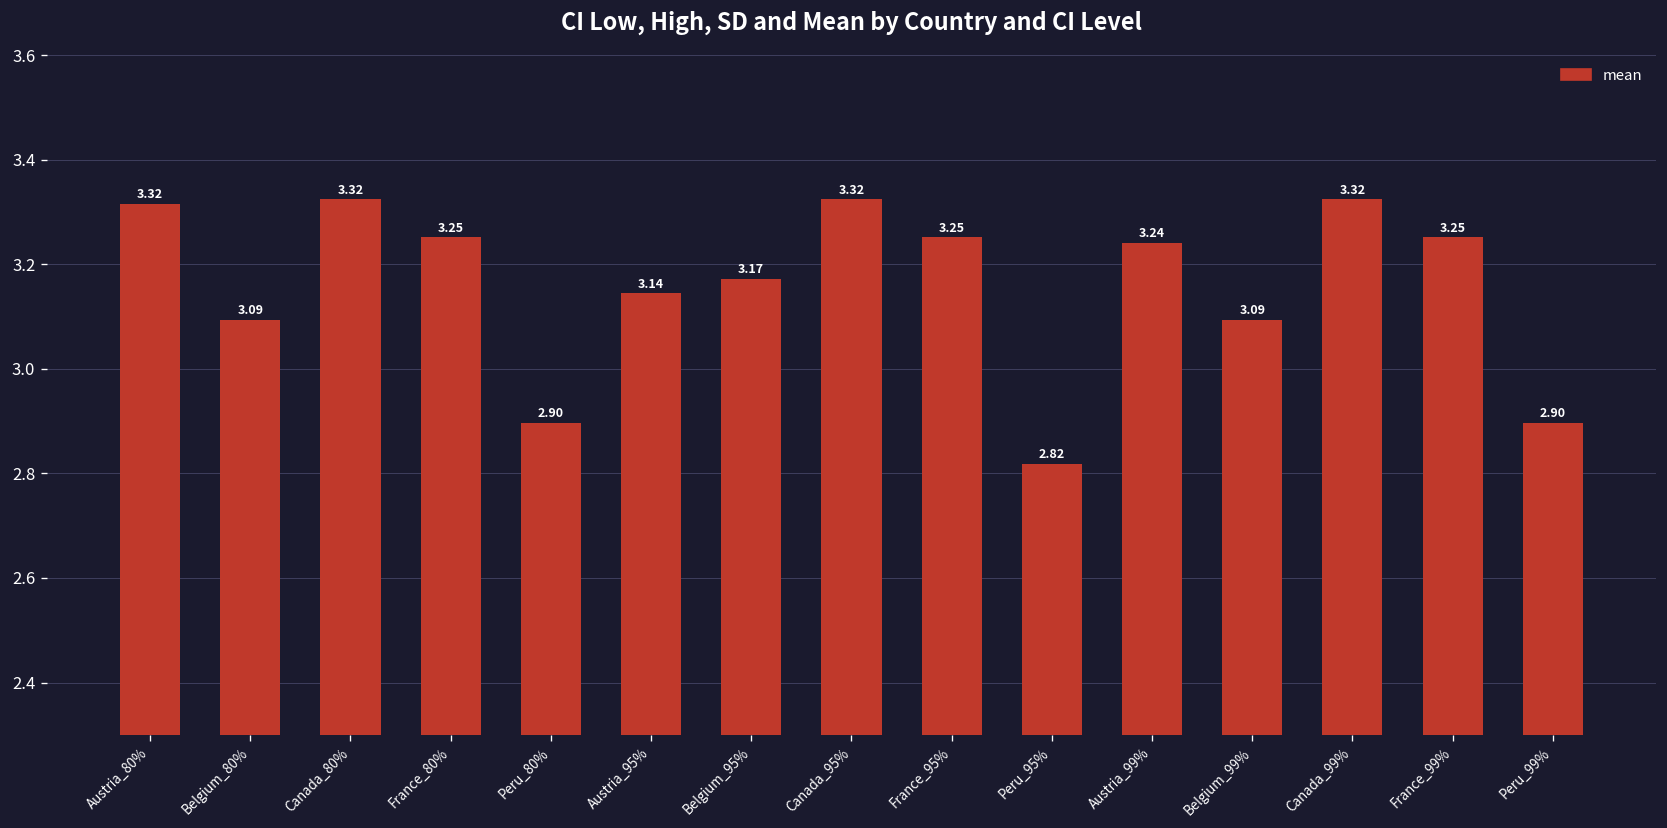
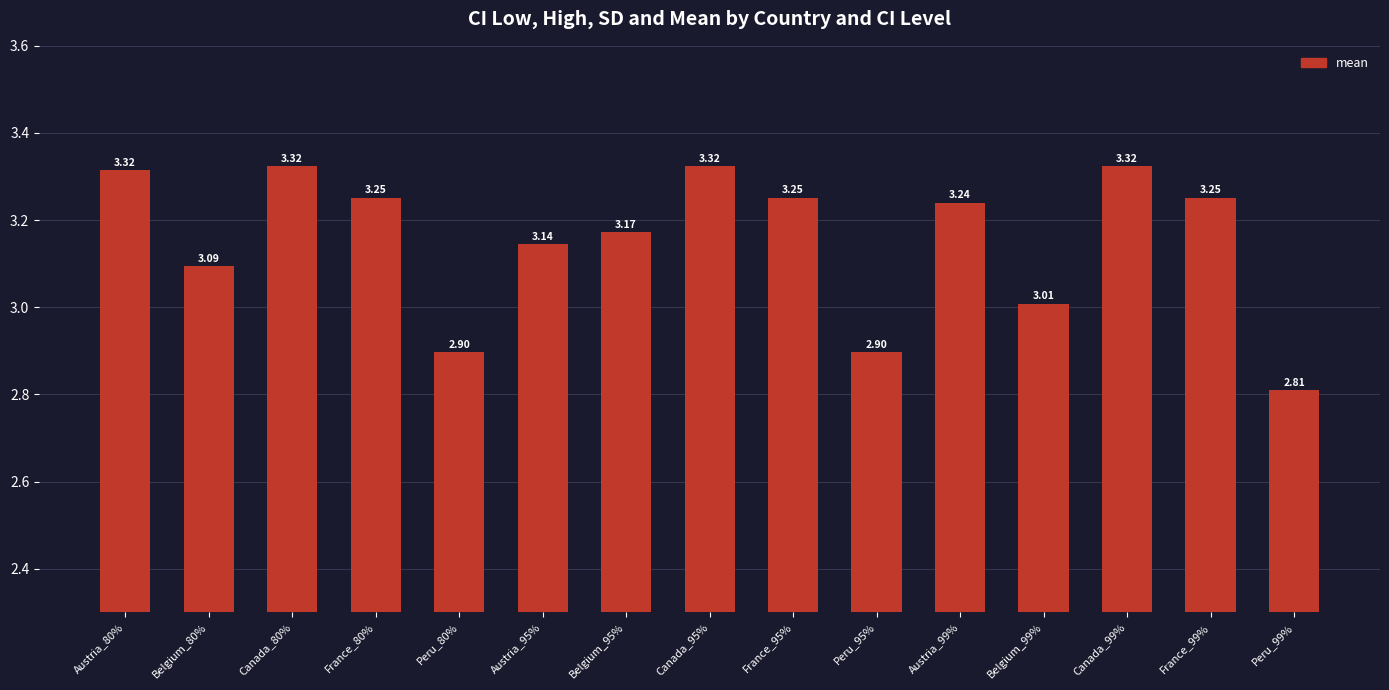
Peru_95%: 2.82 -> 2.90
Belgium_99%: 3.09 -> 3.01
Peru_99%: 2.90 -> 2.81
